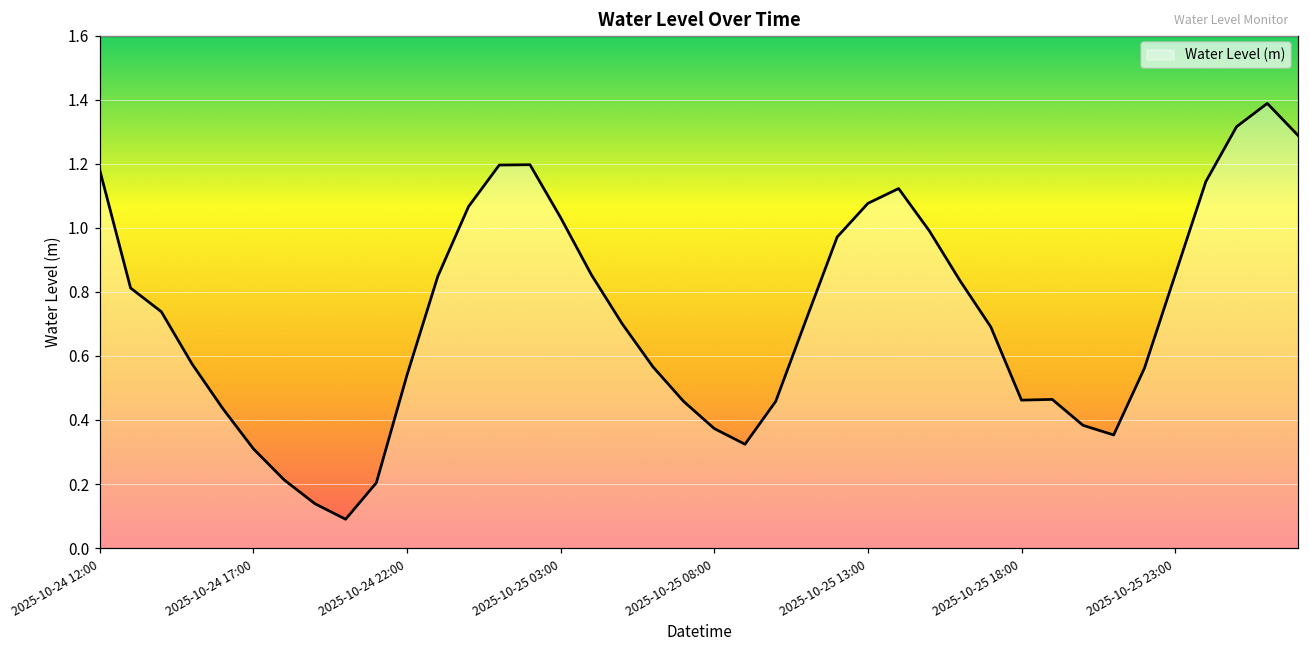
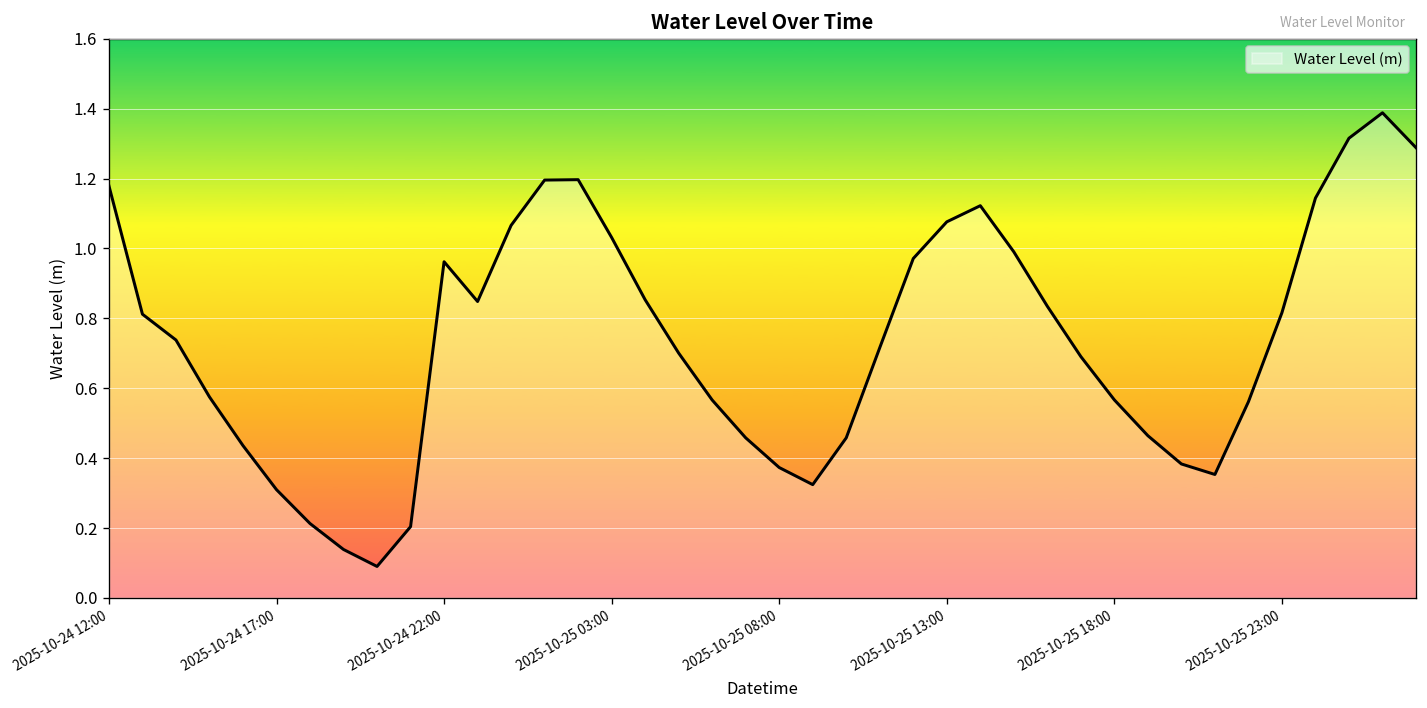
2025-10-24 22:00: 0.54 -> 0.96
2025-10-25 18:00: 0.46 -> 0.57
2025-10-25 23:00: 0.85 -> 0.82
